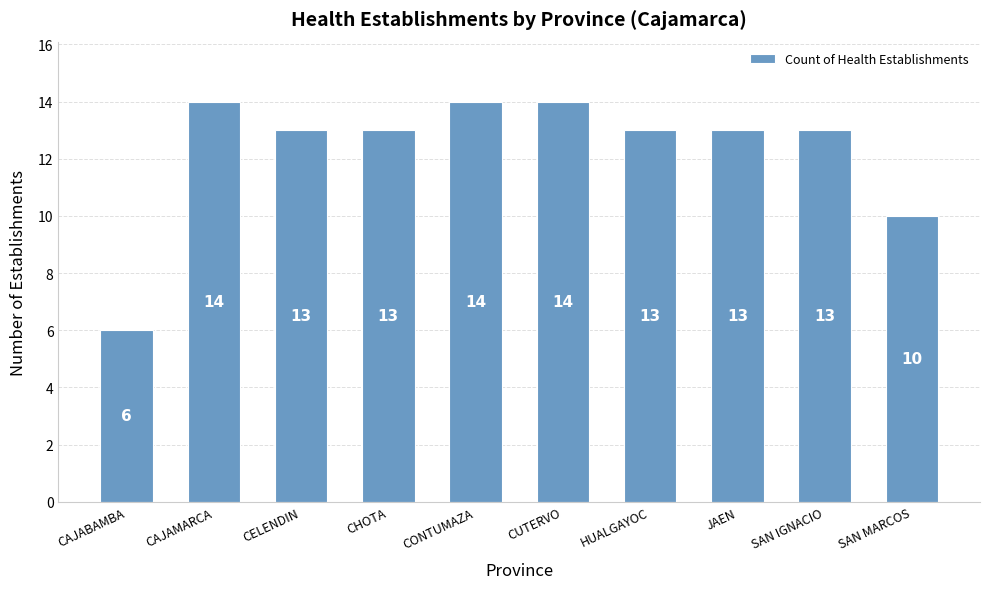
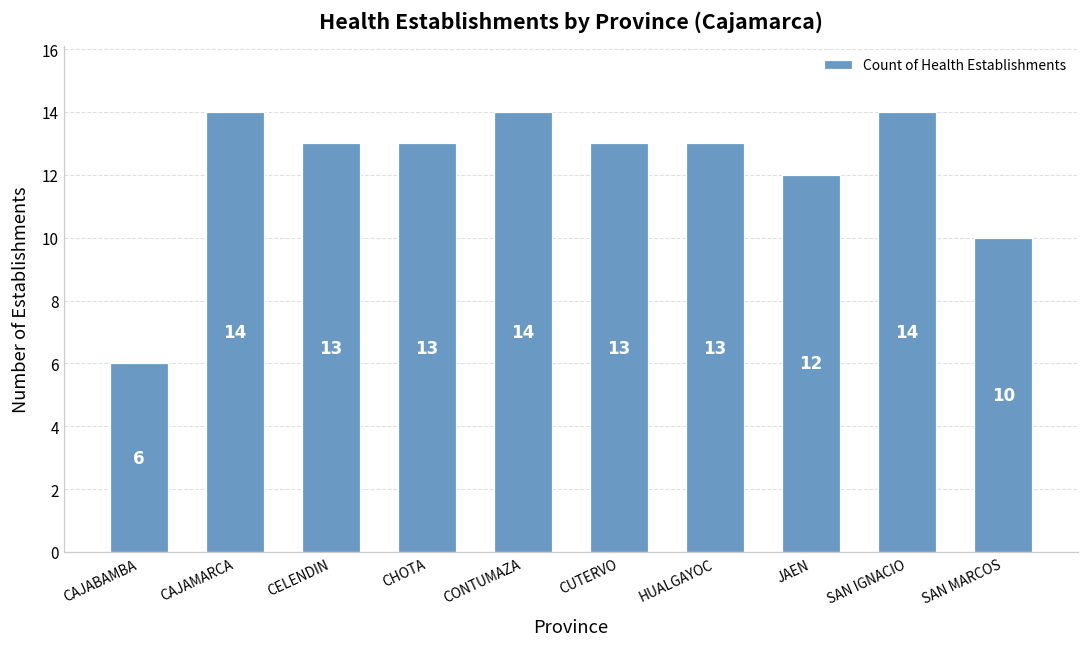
CUTERVO: 14 -> 13
JAEN: 13 -> 12
SAN IGNACIO: 13 -> 14
